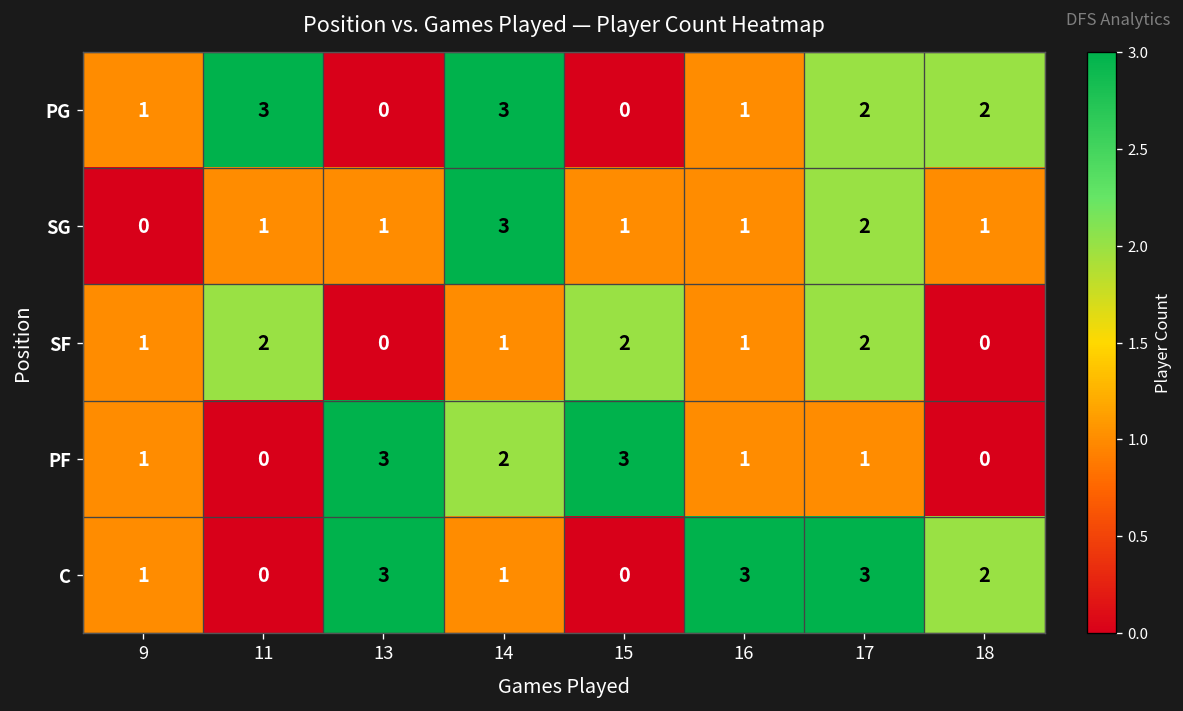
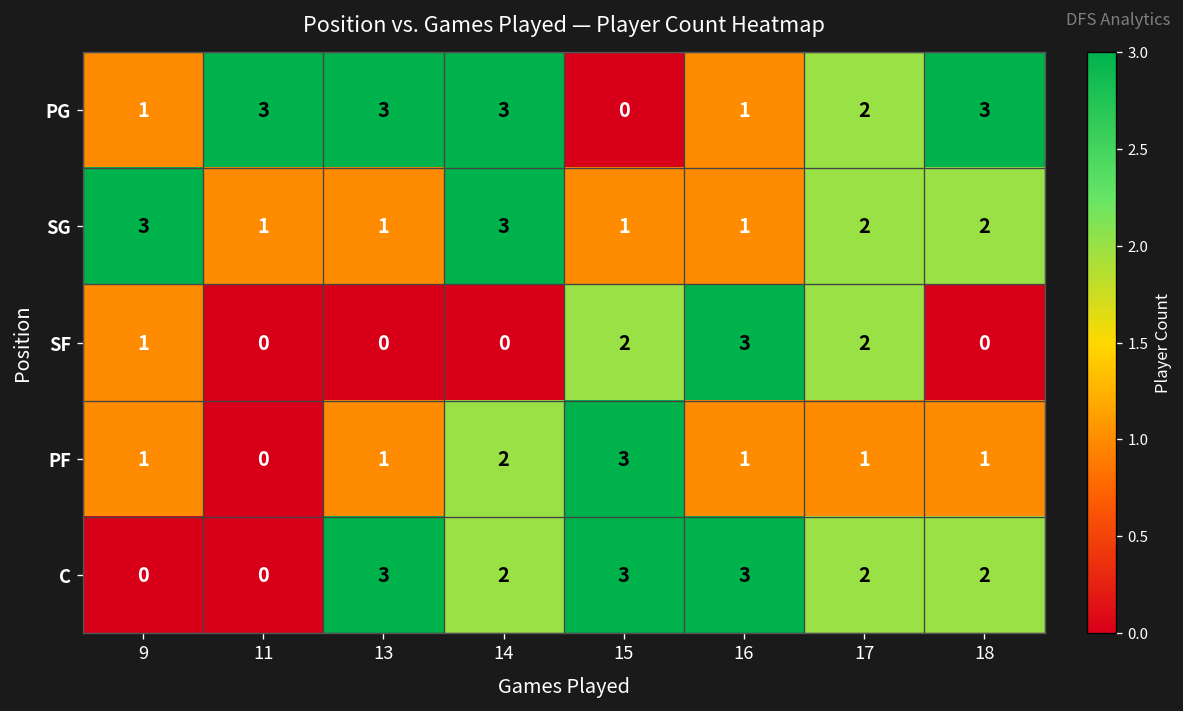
PG, 13: 0 -> 3
PG, 18: 2 -> 3
SG, 9: 0 -> 3
SG, 18: 1 -> 2
SF, 11: 2 -> 0
SF, 14: 1 -> 0
SF, 16: 1 -> 3
PF, 13: 3 -> 1
PF, 18: 0 -> 1
C, 9: 1 -> 0
C, 14: 1 -> 2
C, 15: 0 -> 3
C, 17: 3 -> 2
